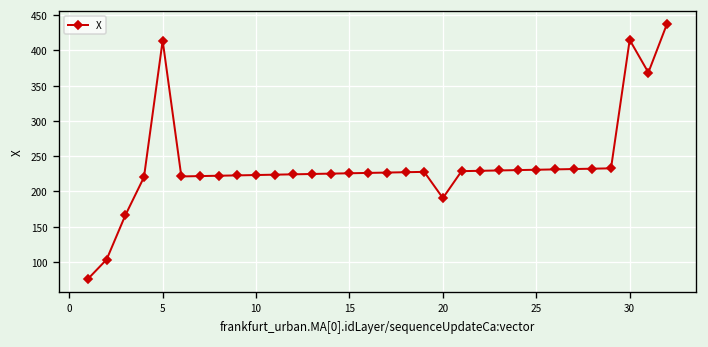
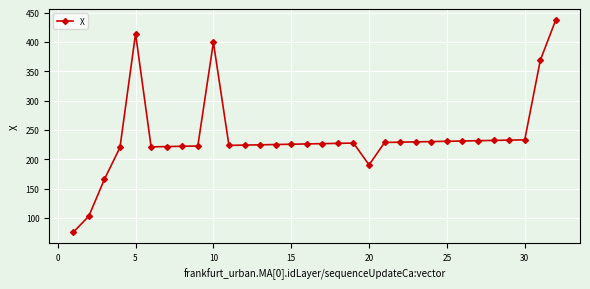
10: 220 -> 400
30: 410 -> 230
